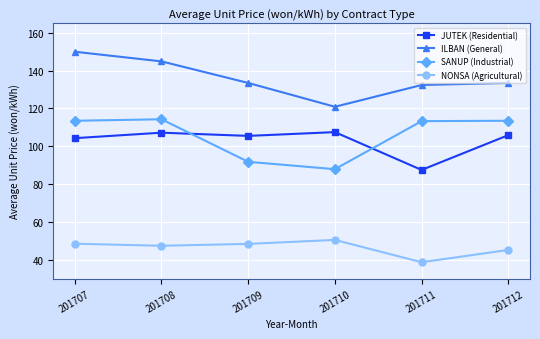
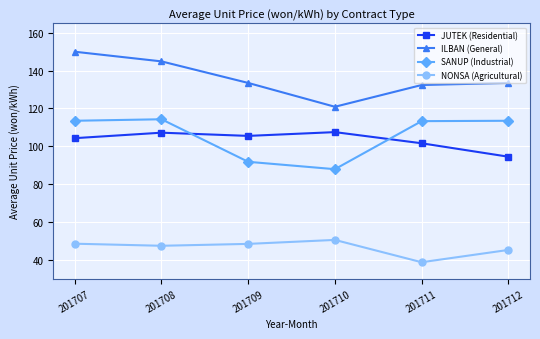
JUTEK (Residential), 201711: 88 -> 102
JUTEK (Residential), 201712: 106 -> 95
